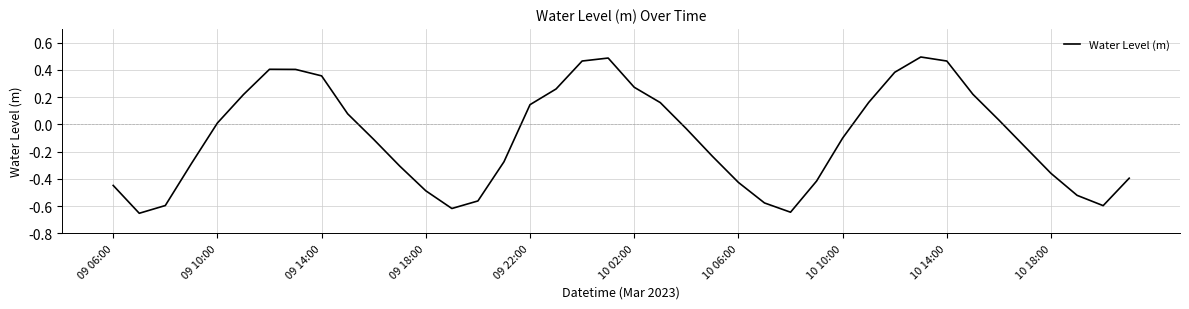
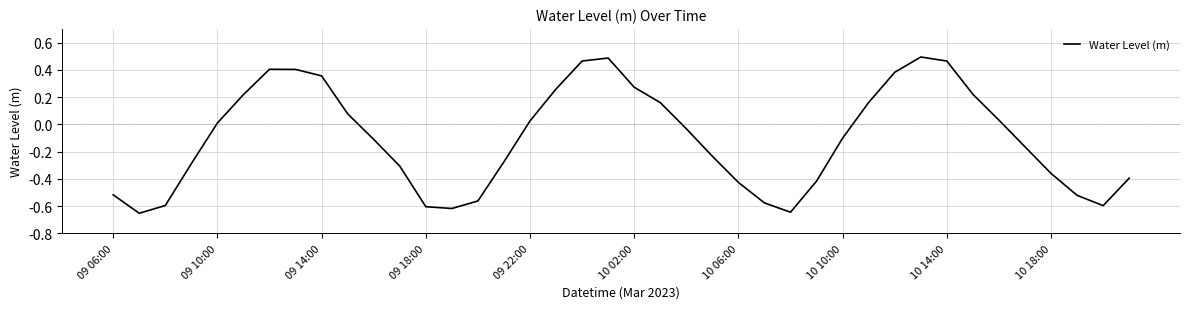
09 06:00: -0.45 -> -0.52
09 18:00: -0.49 -> -0.60
09 22:00: 0.14 -> 0.03
